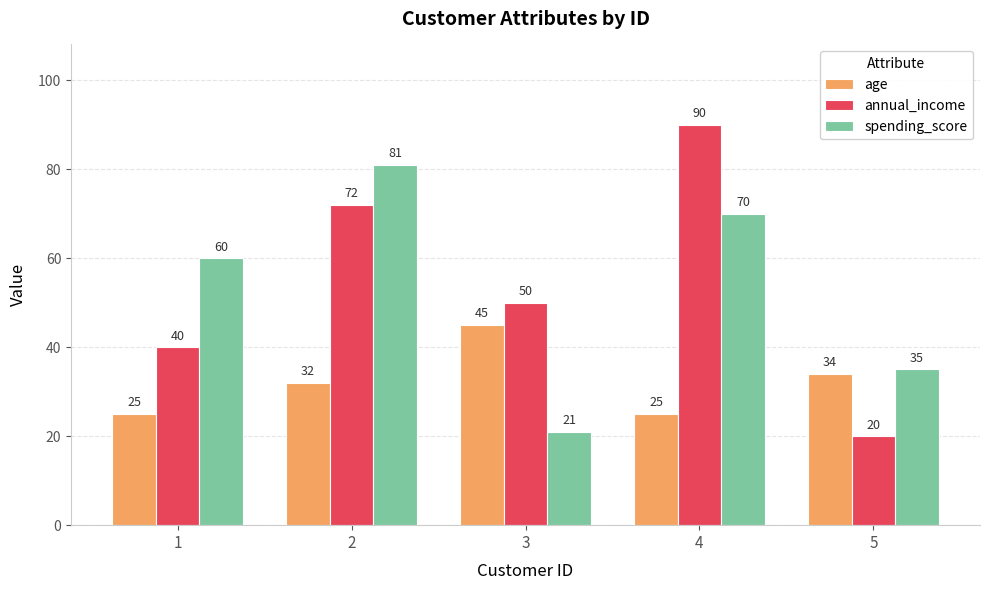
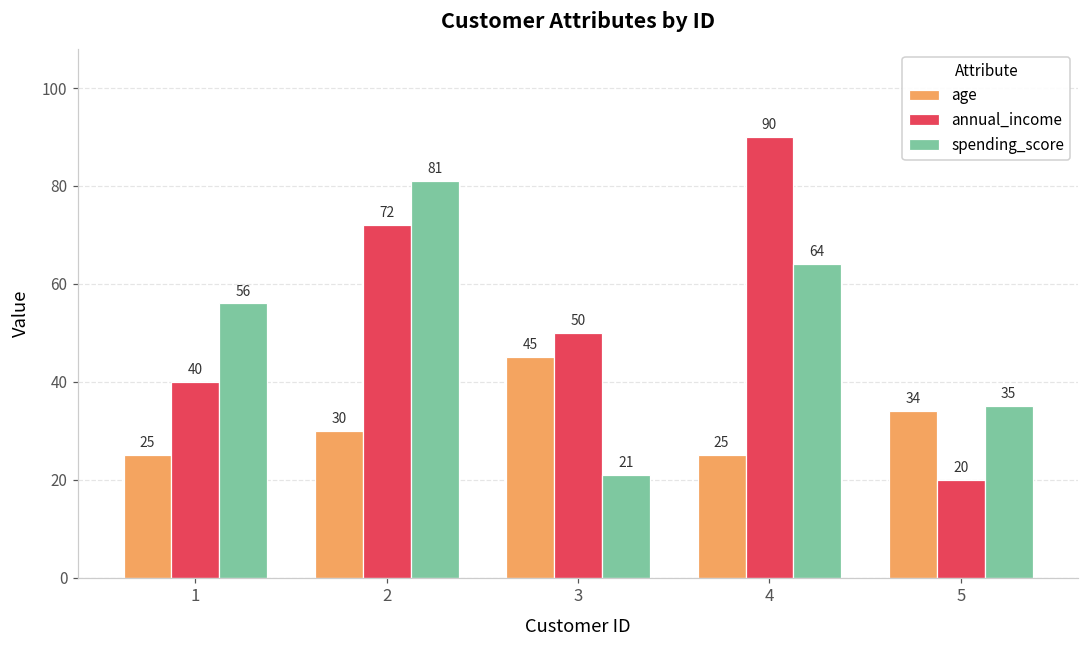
spending_score, 1: 60 -> 56
age, 2: 32 -> 30
spending_score, 4: 70 -> 64
